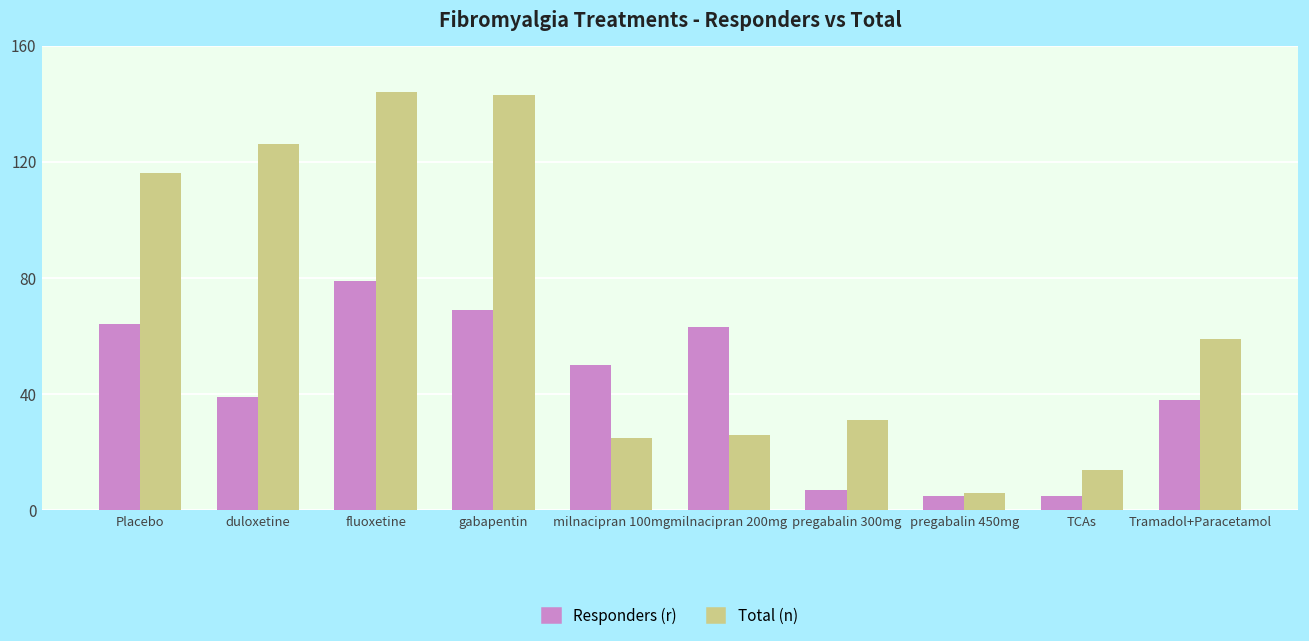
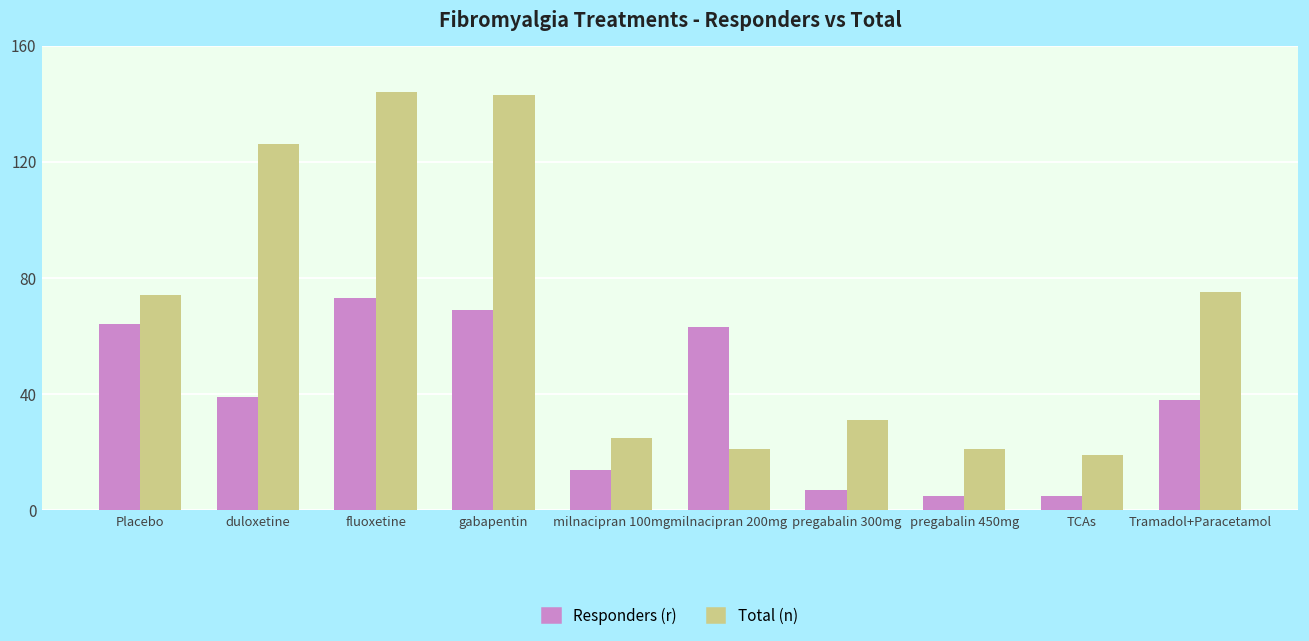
Total (n), Placebo: 116 -> 74
Responders (r), fluoxetine: 79 -> 73
Responders (r), milnacipran 100mg: 50 -> 14
Total (n), milnacipran 200mg: 26 -> 21
Total (n), pregabalin 450mg: 6 -> 21
Total (n), TCAs: 14 -> 19
Total (n), Tramadol+Paracetamol: 59 -> 75
